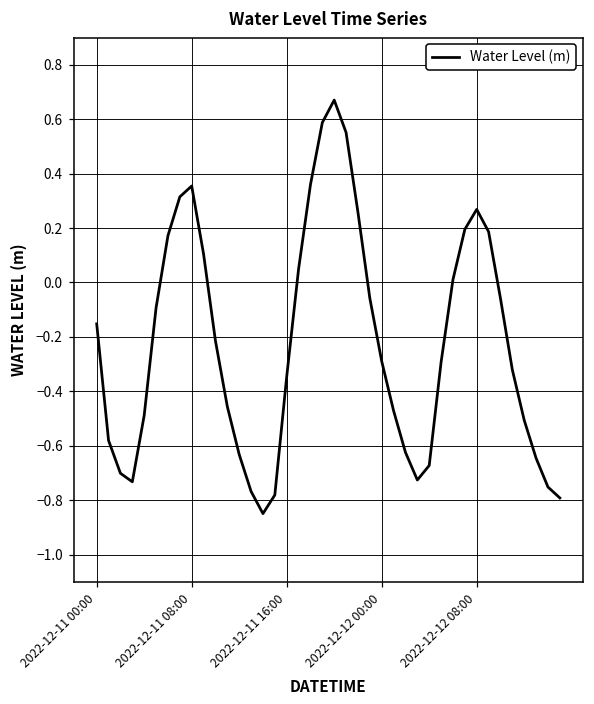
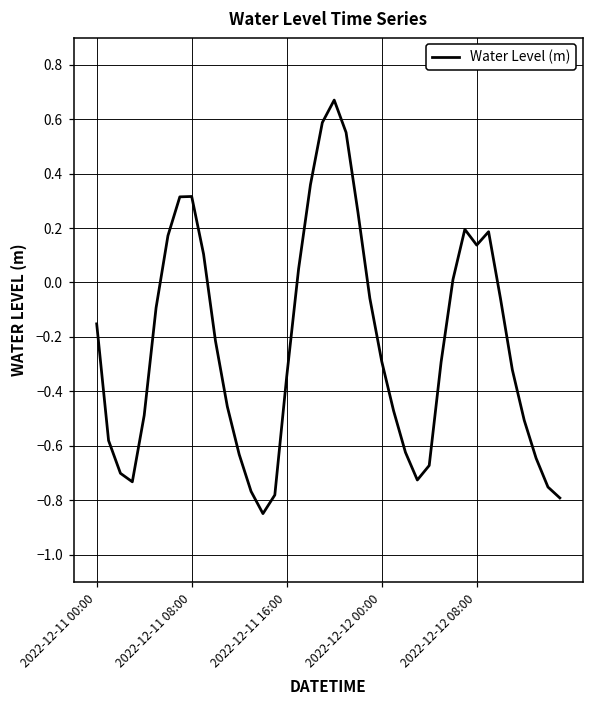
2022-12-11 08:00: 0.35 -> 0.32
2022-12-12 08:00: 0.27 -> 0.14
